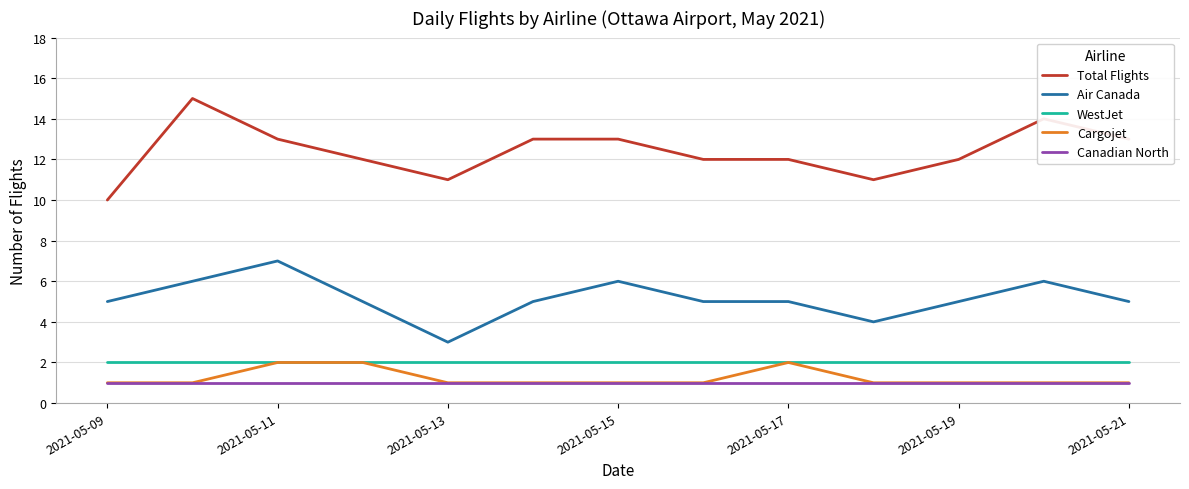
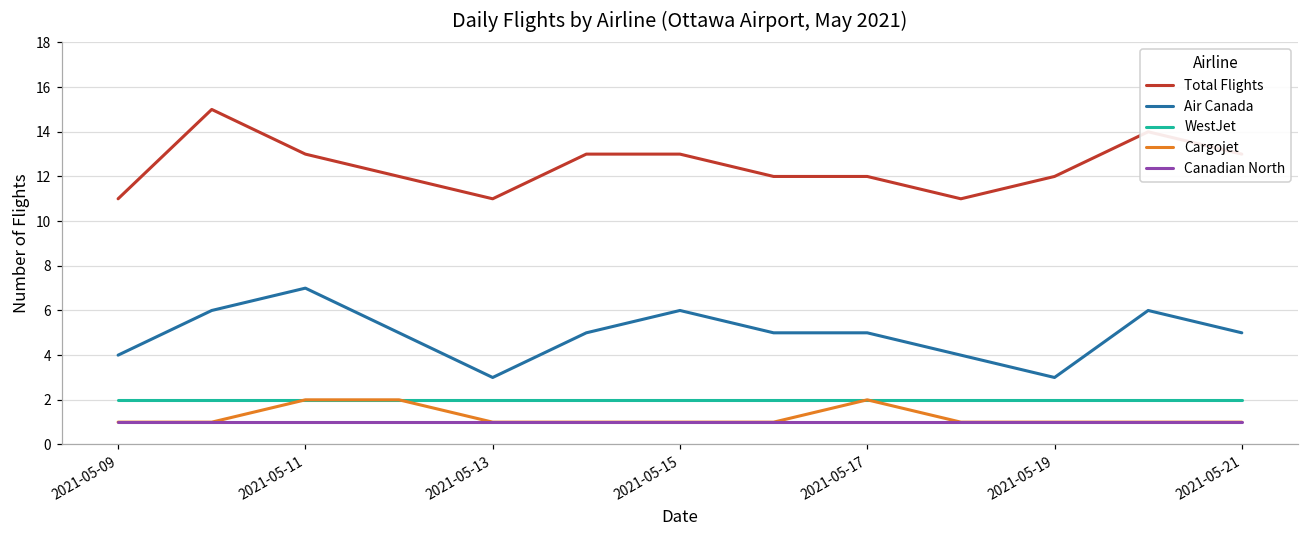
Total Flights, 2021-05-09: 10 -> 11
Air Canada, 2021-05-09: 5 -> 4
Air Canada, 2021-05-19: 5 -> 3
